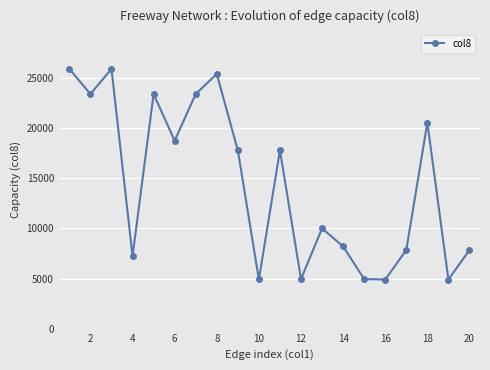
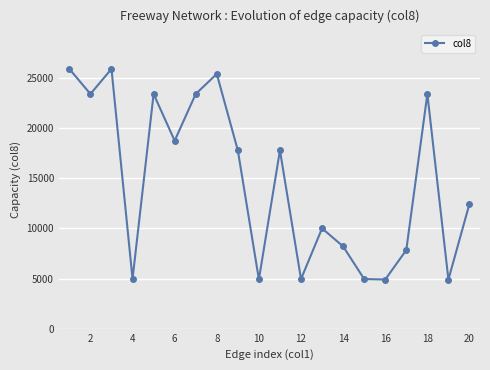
4: 7200 -> 5000
18: 20500 -> 23400
20: 7800 -> 12400
